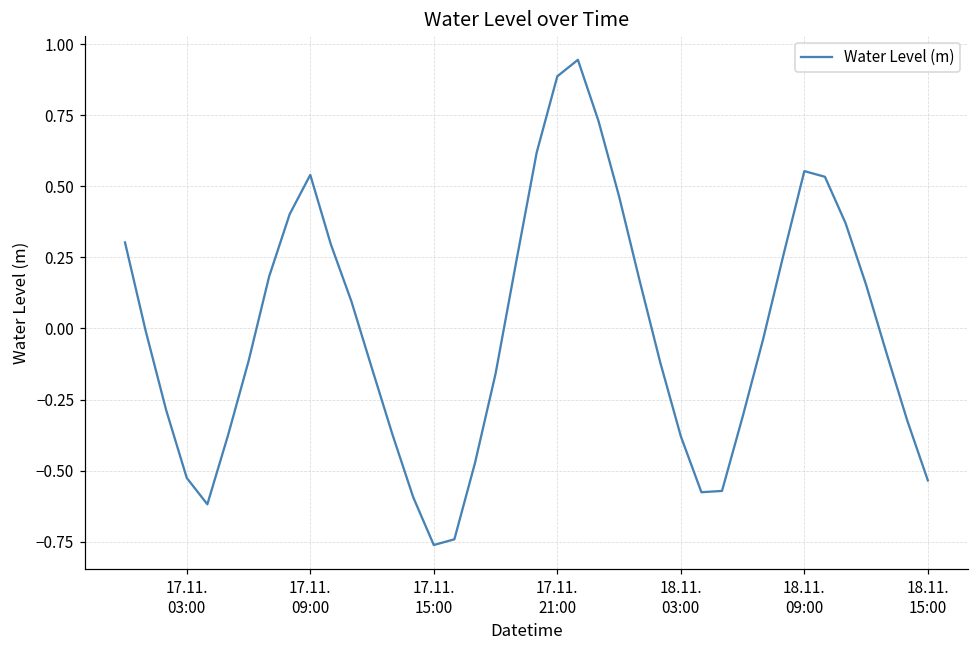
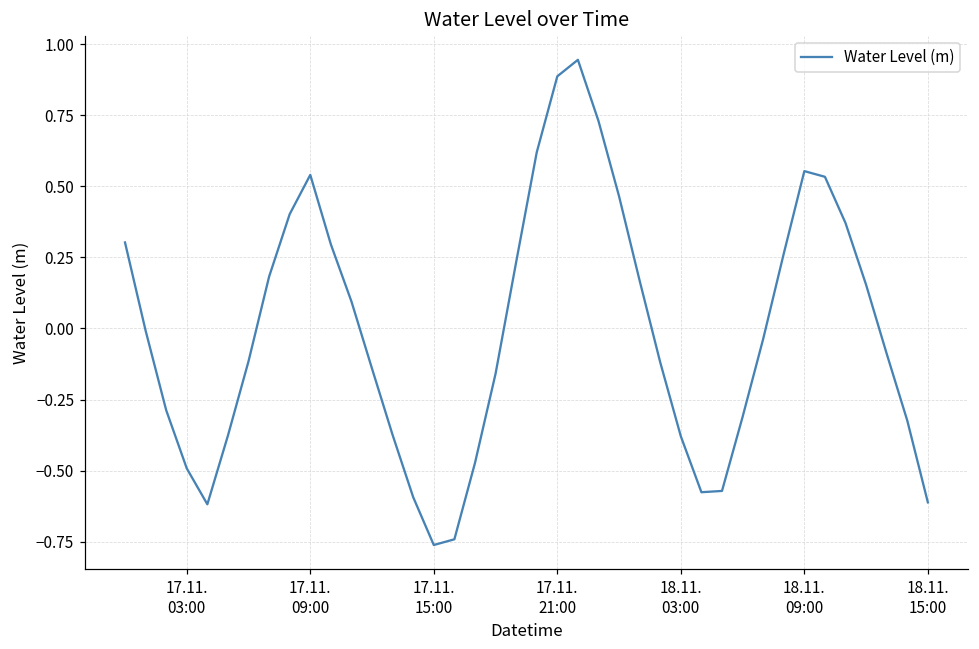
17.11. 03:00: -0.53 -> -0.49
18.11. 15:00: -0.53 -> -0.61
